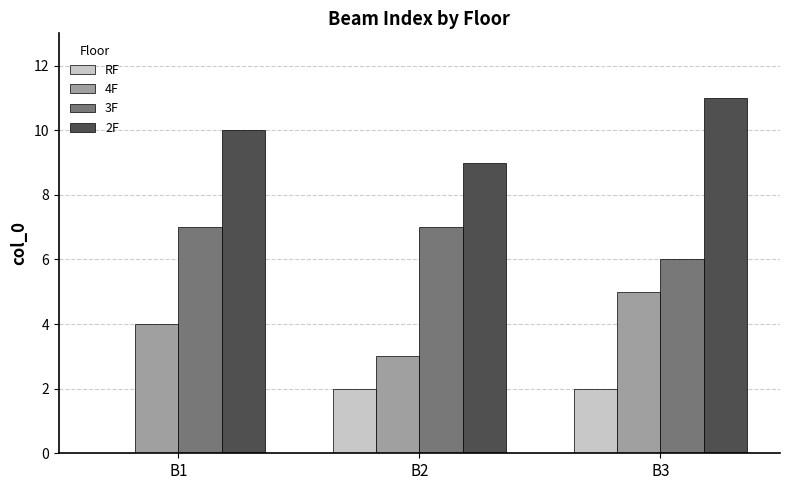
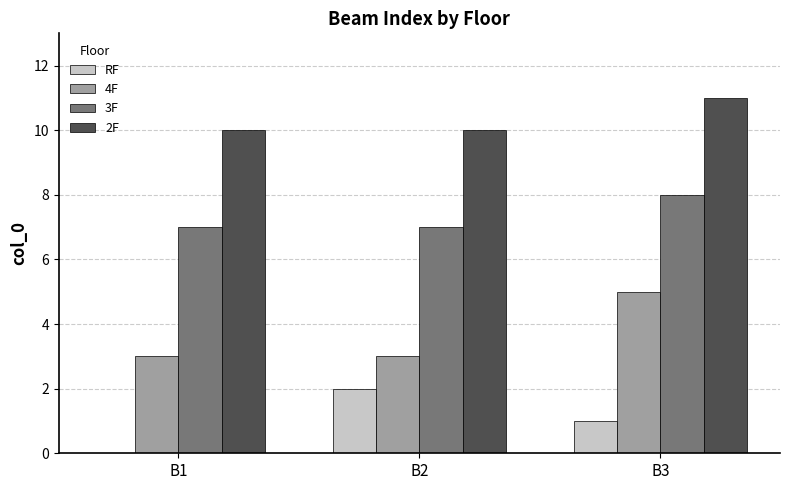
4F, B1: 4 -> 3
2F, B2: 9 -> 10
RF, B3: 2 -> 1
3F, B3: 6 -> 8
